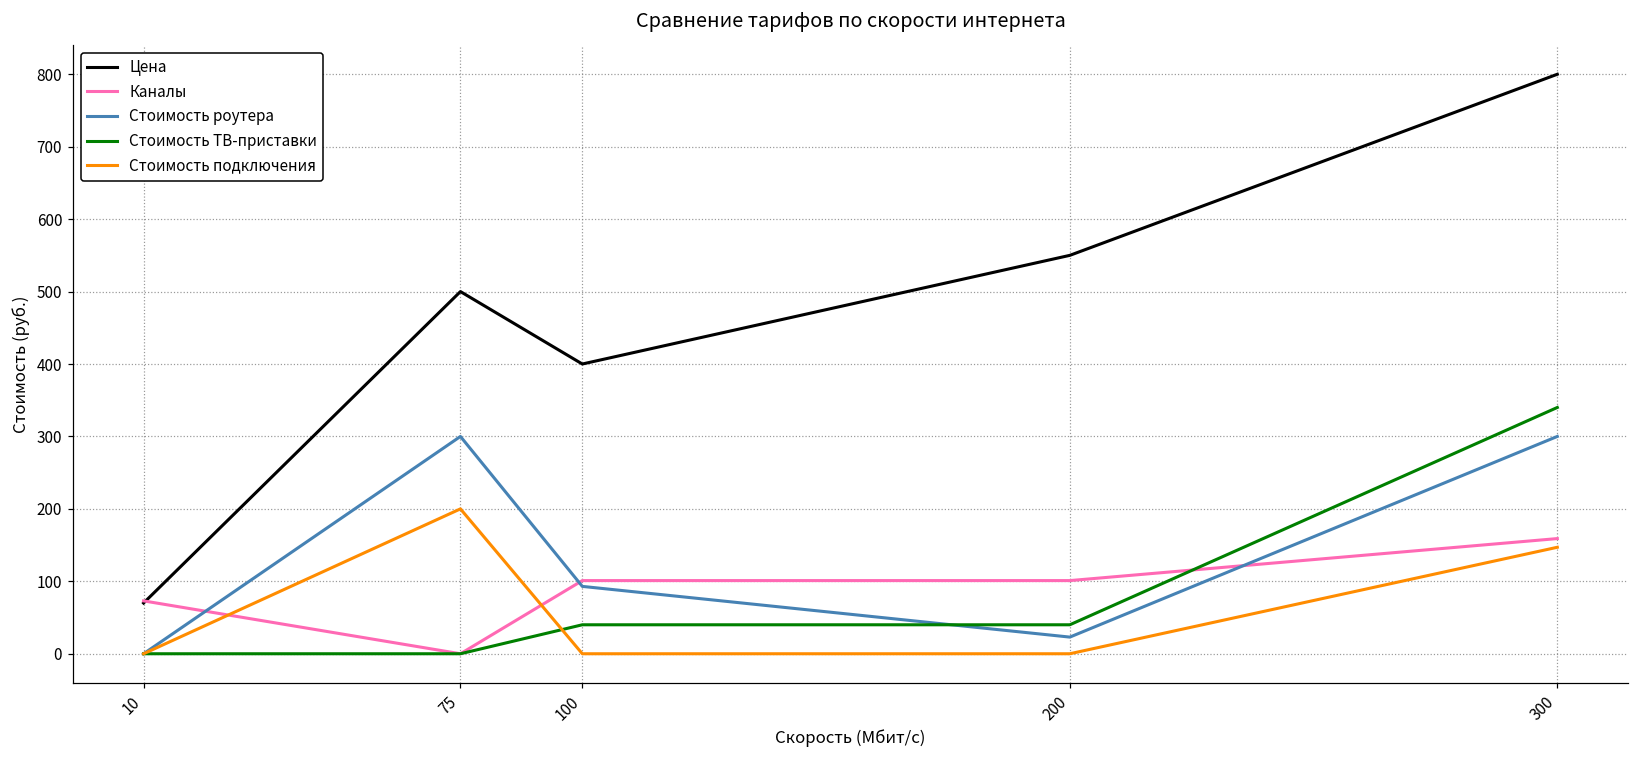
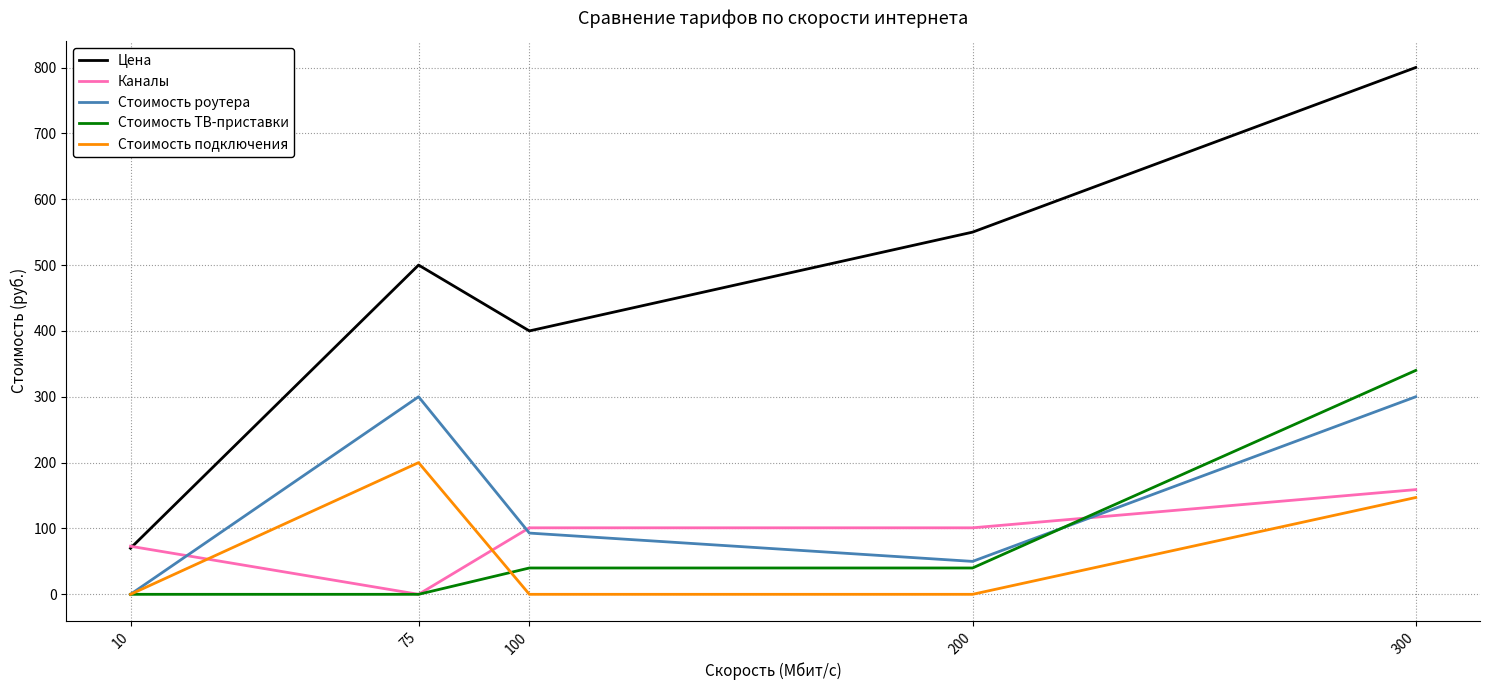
Стоимость роутера, 200: 20 -> 50
